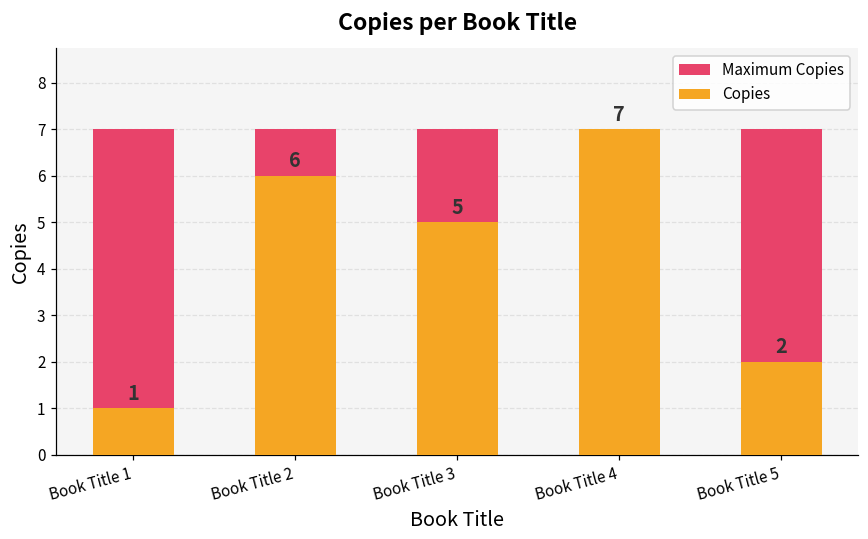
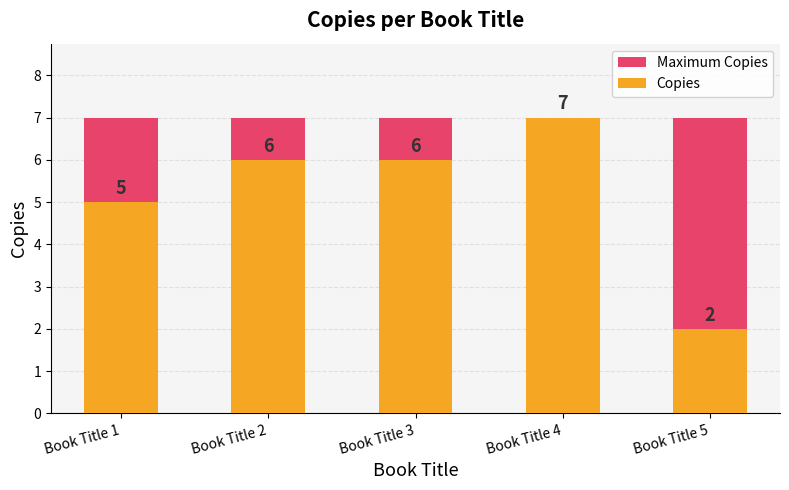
Copies, Book Title 1: 1 -> 5
Copies, Book Title 3: 5 -> 6
